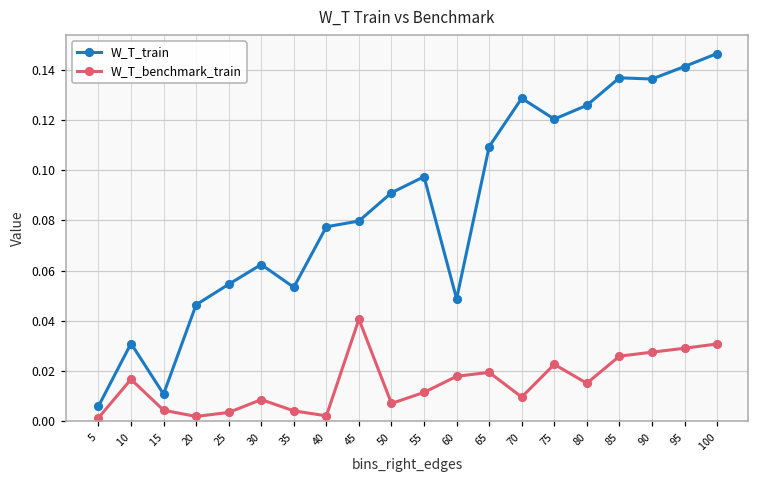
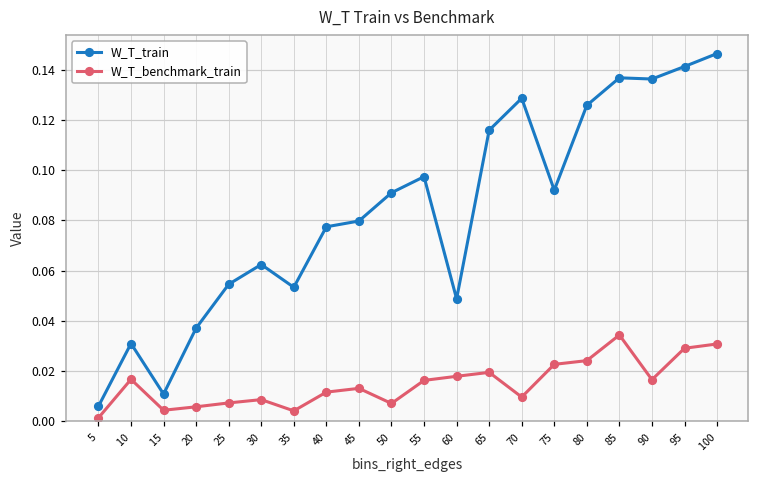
W_T_train, 20: 0.046 -> 0.037
W_T_benchmark_train, 20: 0.002 -> 0.006
W_T_benchmark_train, 25: 0.004 -> 0.007
W_T_benchmark_train, 40: 0.002 -> 0.012
W_T_benchmark_train, 45: 0.041 -> 0.013
W_T_benchmark_train, 55: 0.012 -> 0.016
W_T_train, 65: 0.109 -> 0.116
W_T_train, 75: 0.120 -> 0.092
W_T_benchmark_train, 80: 0.015 -> 0.024
W_T_benchmark_train, 85: 0.026 -> 0.034
W_T_benchmark_train, 90: 0.028 -> 0.017
